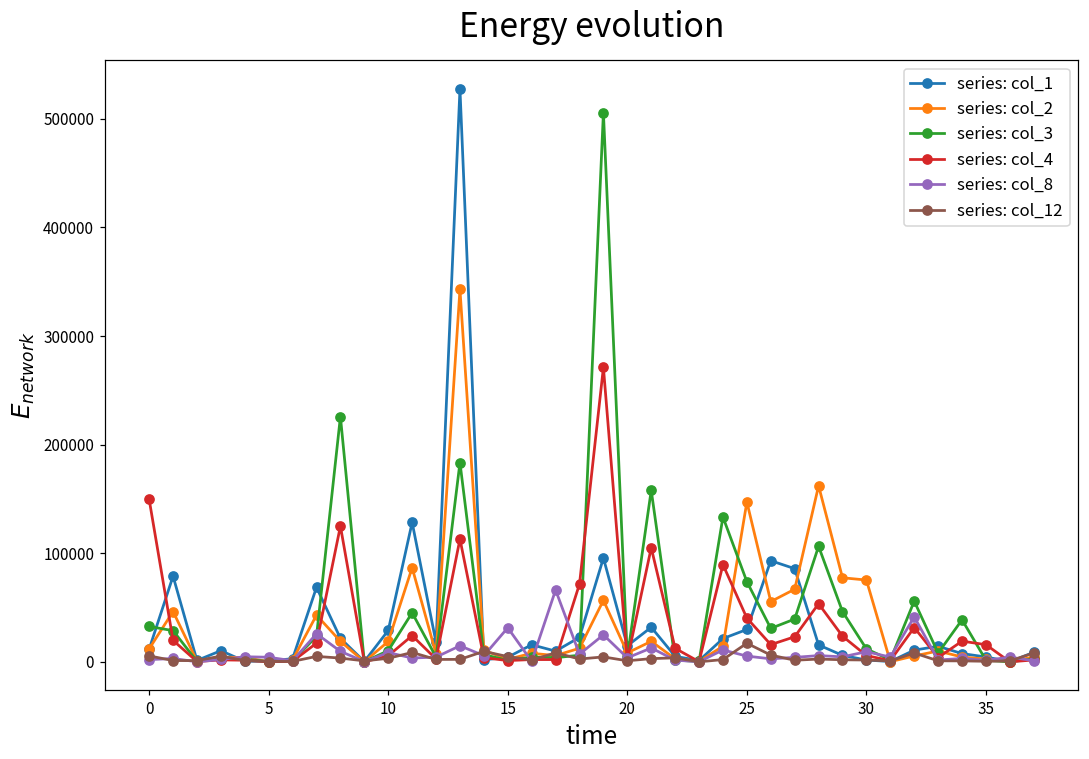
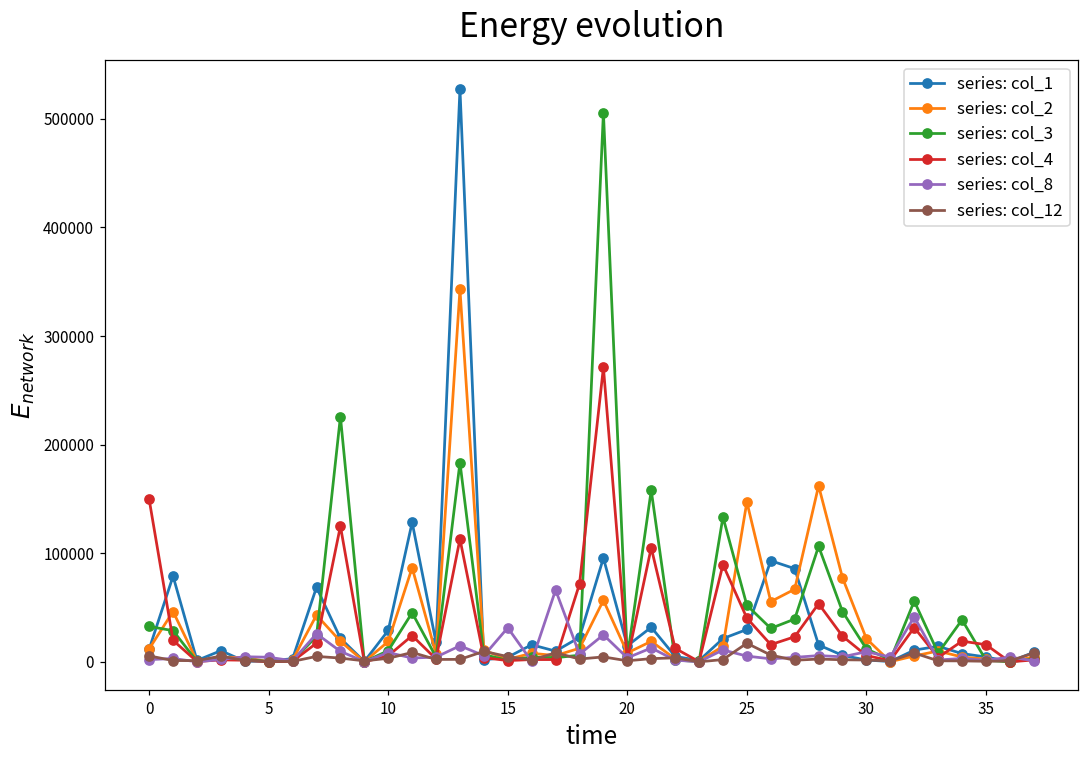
series: col_3, 25: 70000 -> 50000
series: col_2, 30: 80000 -> 20000
